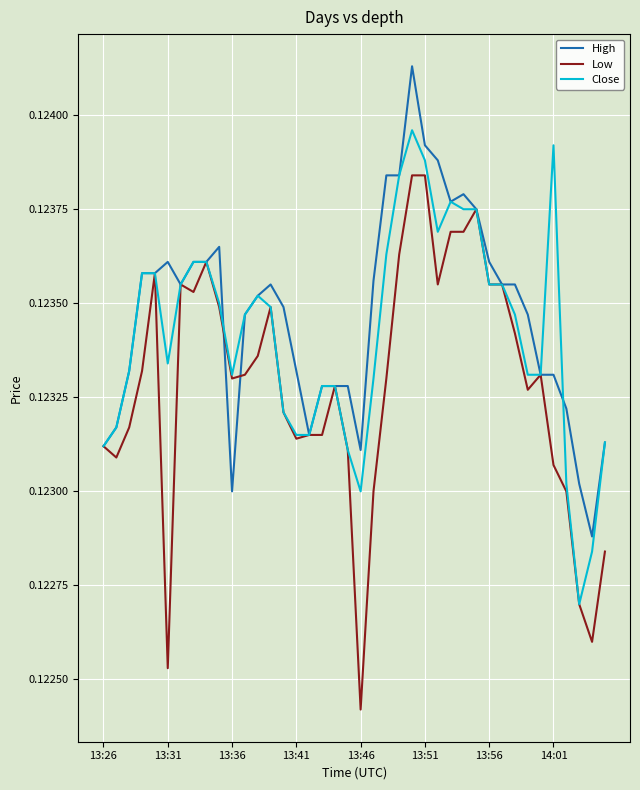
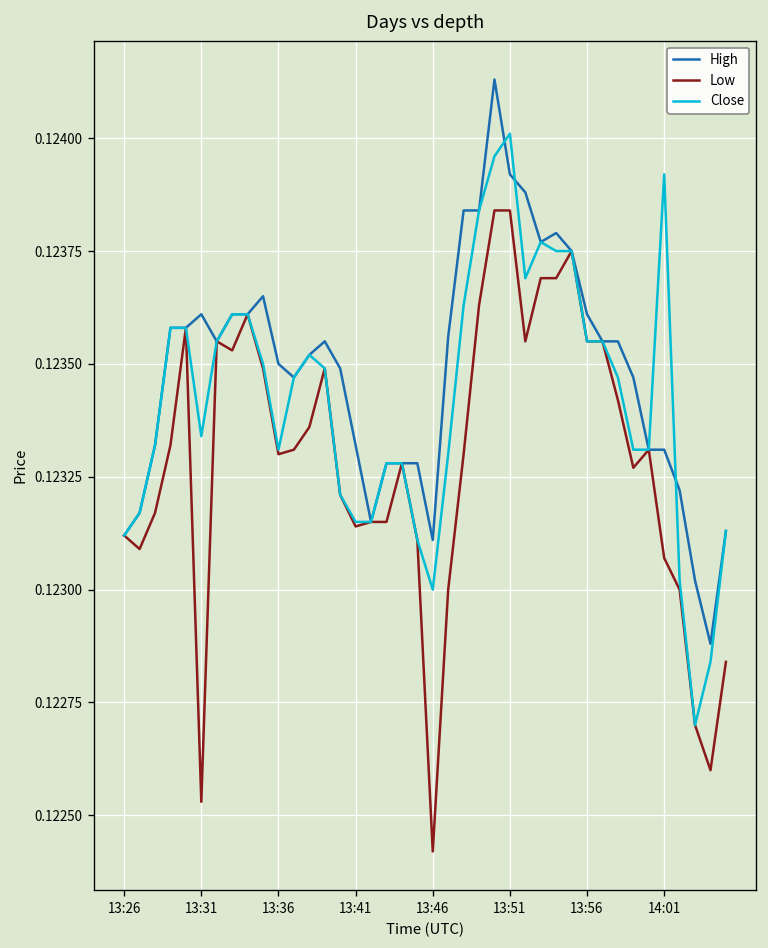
High, 13:36: 0.1230 -> 0.1235
Close, 13:51: 0.12388 -> 0.12401
